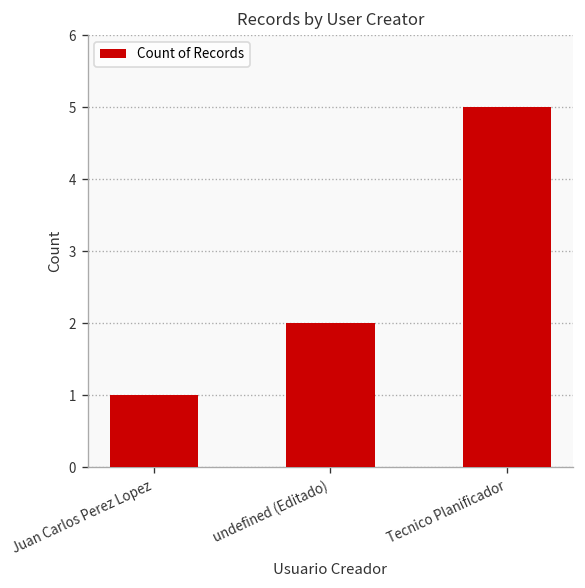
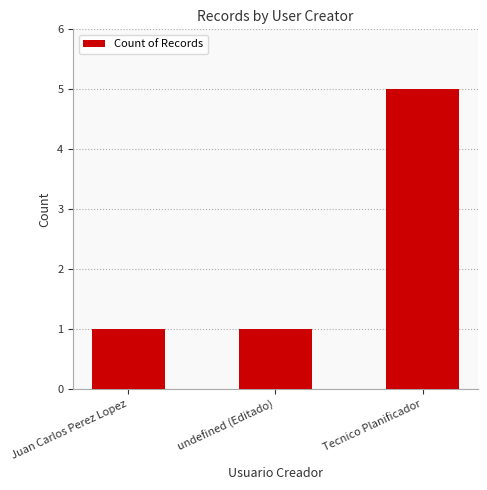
undefined (Editado): 2 -> 1
